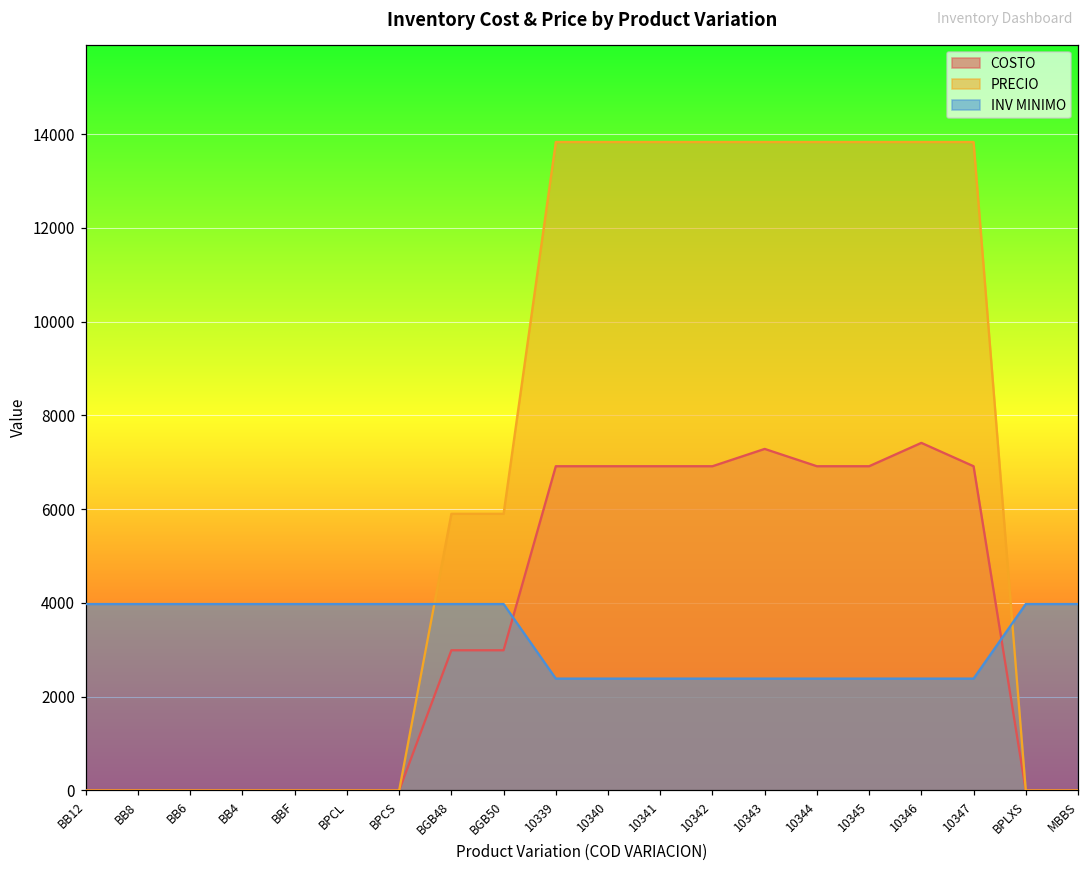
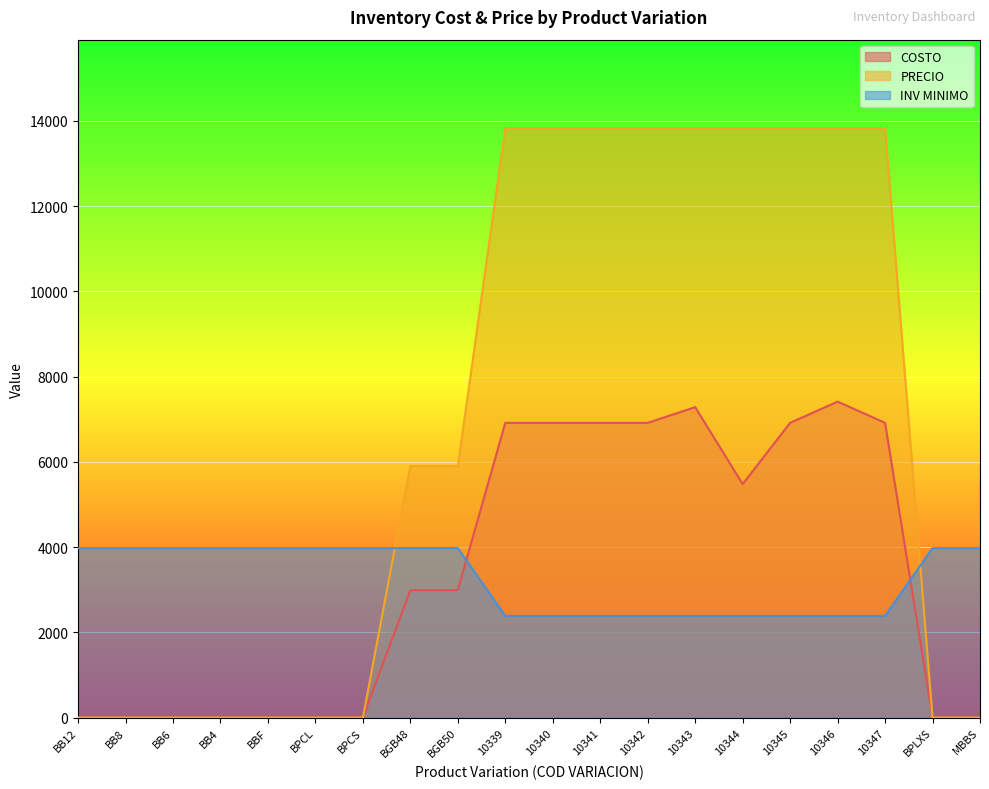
COSTO, 10344: 6900 -> 5500
